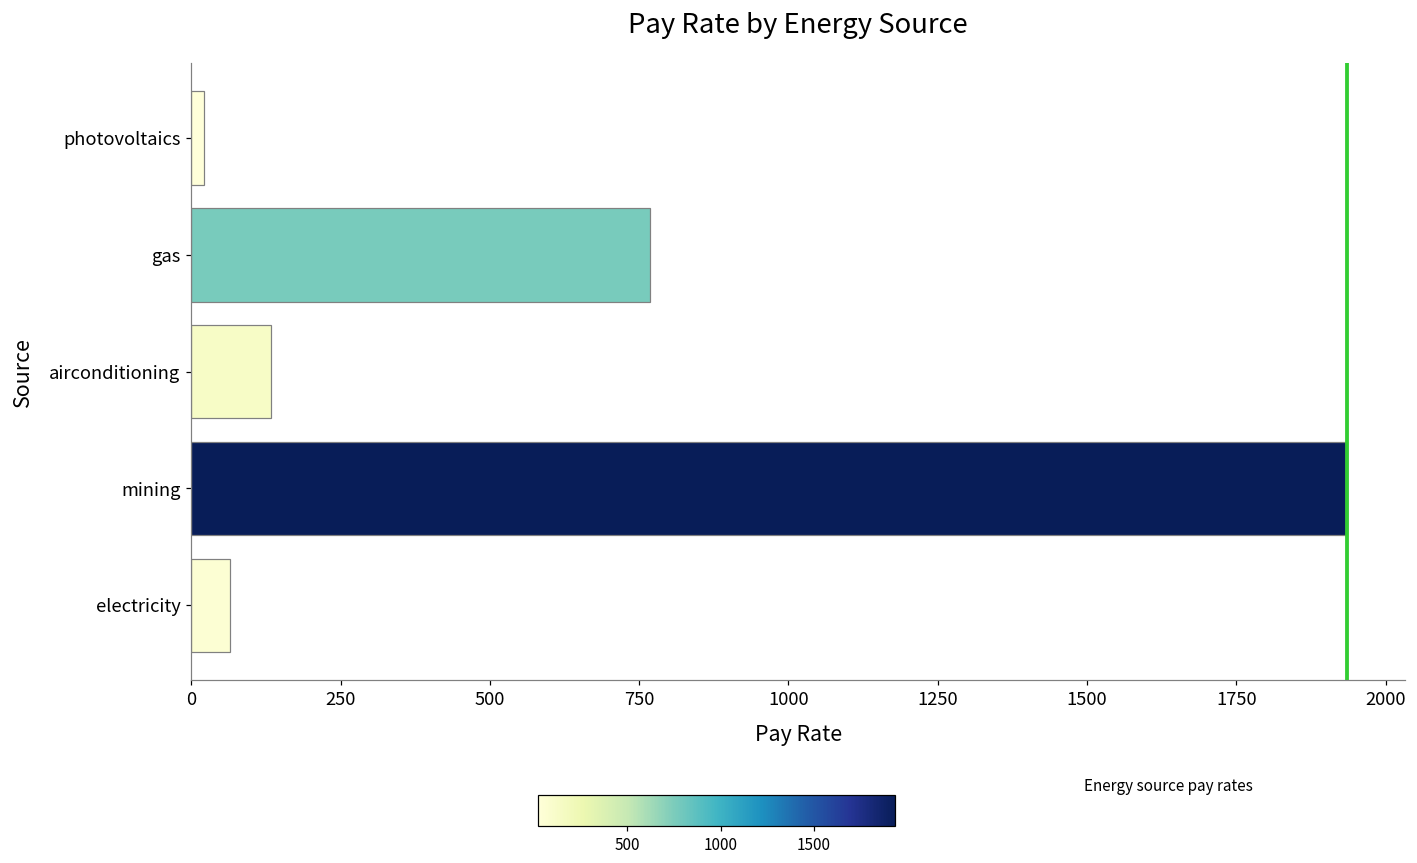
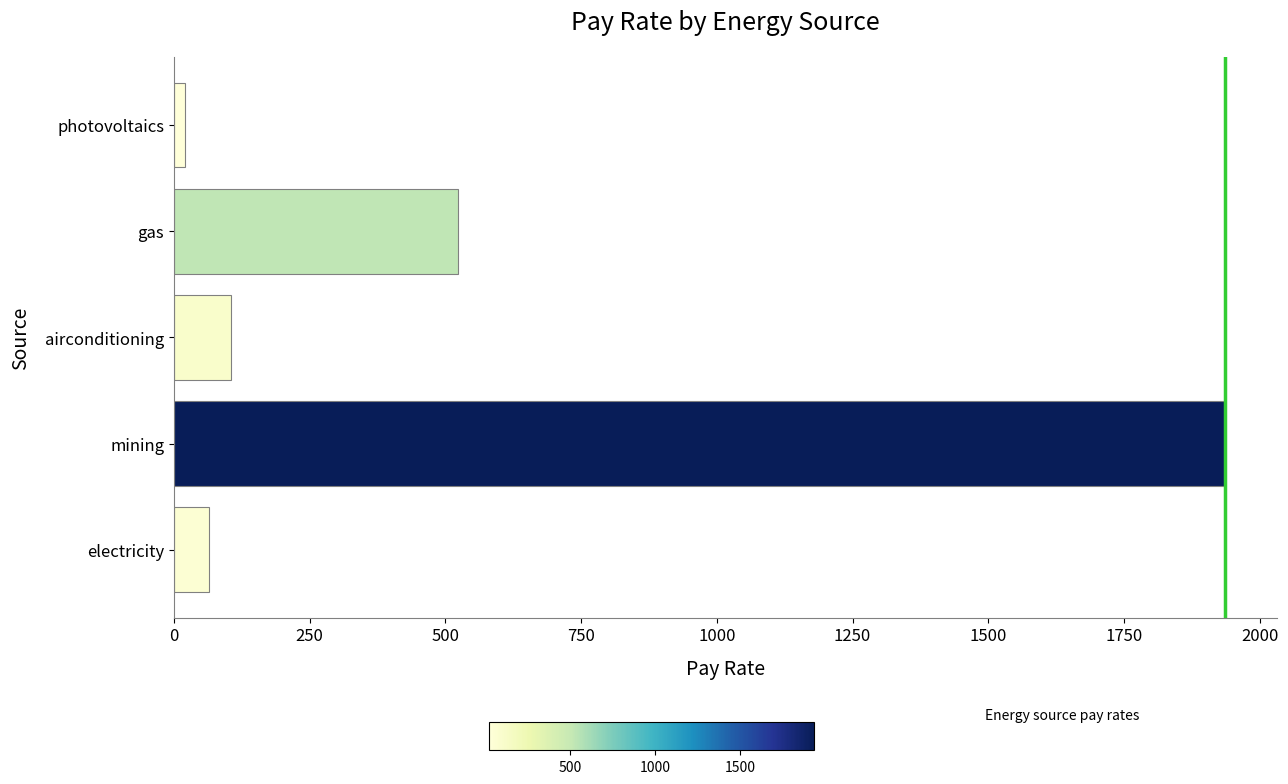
gas: 770 -> 520
airconditioning: 130 -> 100
